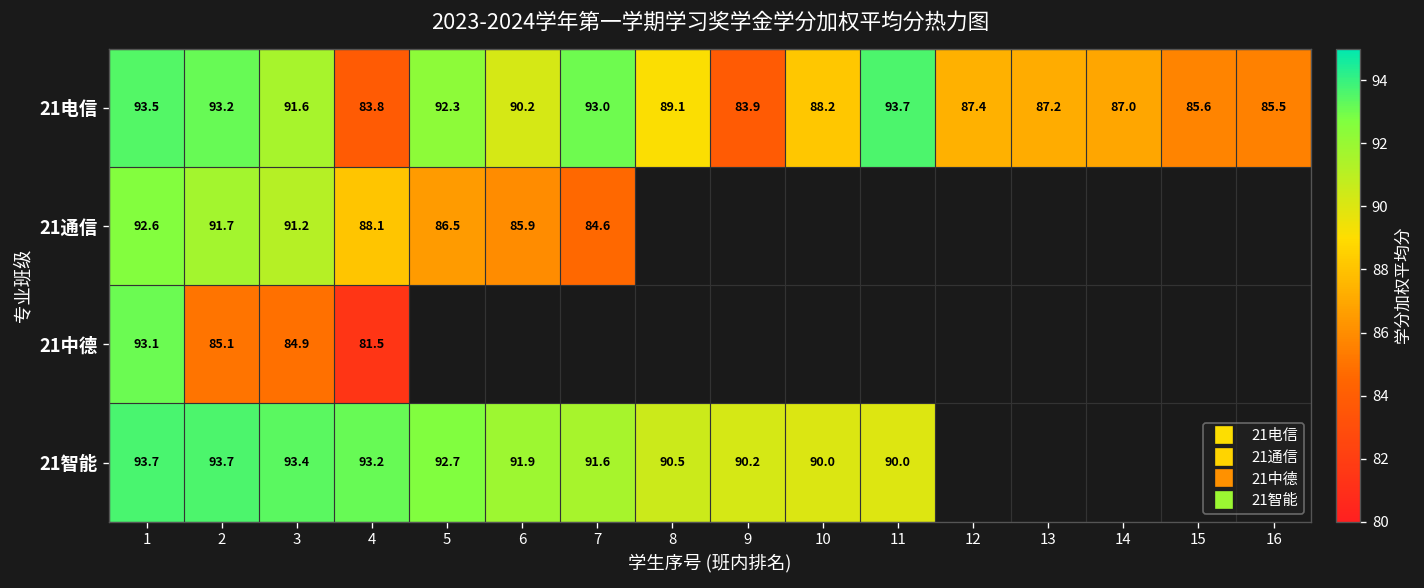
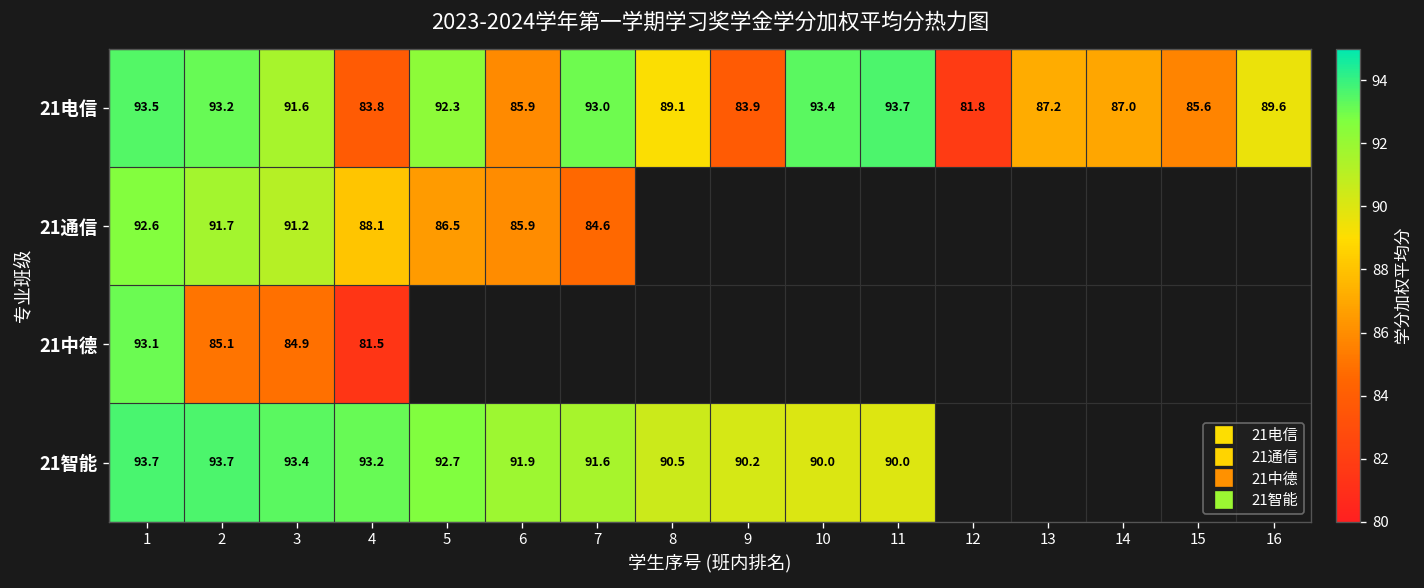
21电信, 6: 90.2 -> 85.9
21电信, 10: 88.2 -> 93.4
21电信, 12: 87.4 -> 81.8
21电信, 16: 85.5 -> 89.6
